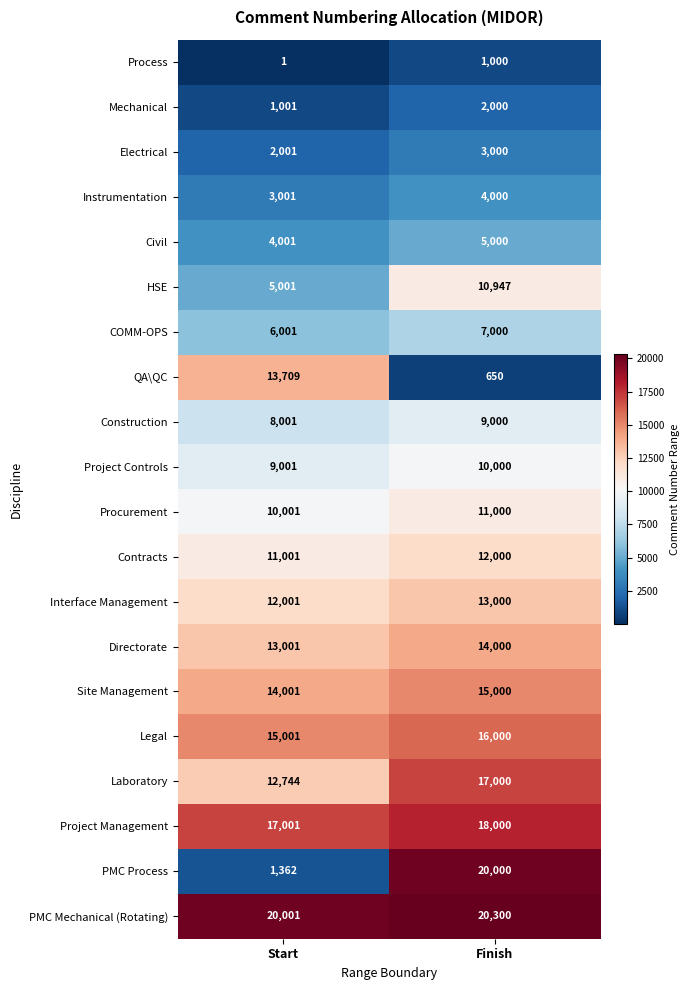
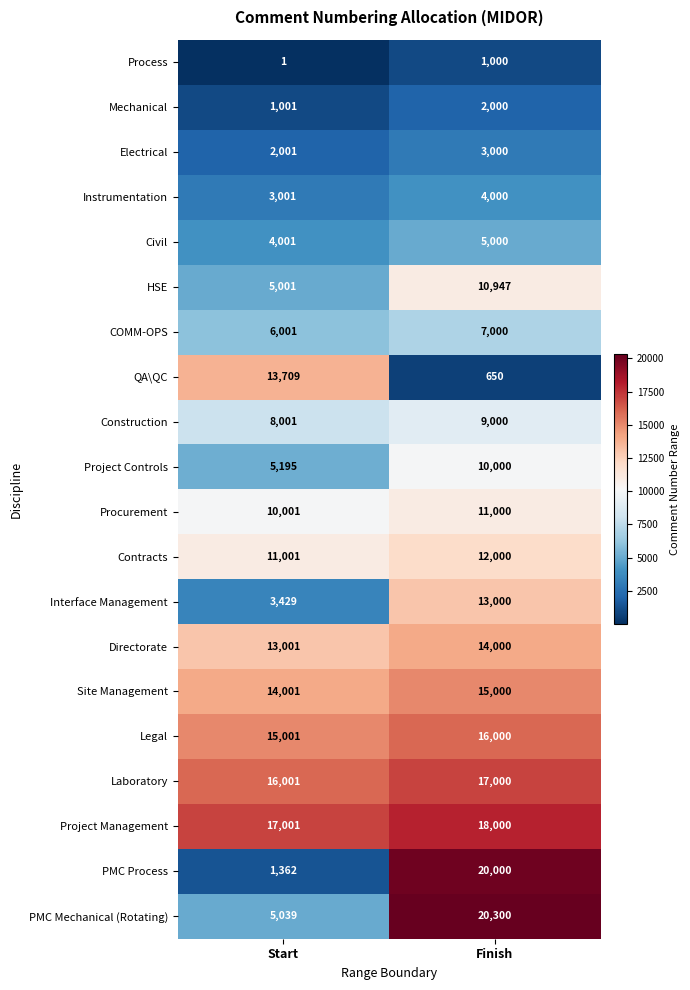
Project Controls, Start: 9,001 -> 5,195
Interface Management, Start: 12,001 -> 3,429
Laboratory, Start: 12,744 -> 16,001
PMC Mechanical (Rotating), Start: 20,001 -> 5,039
